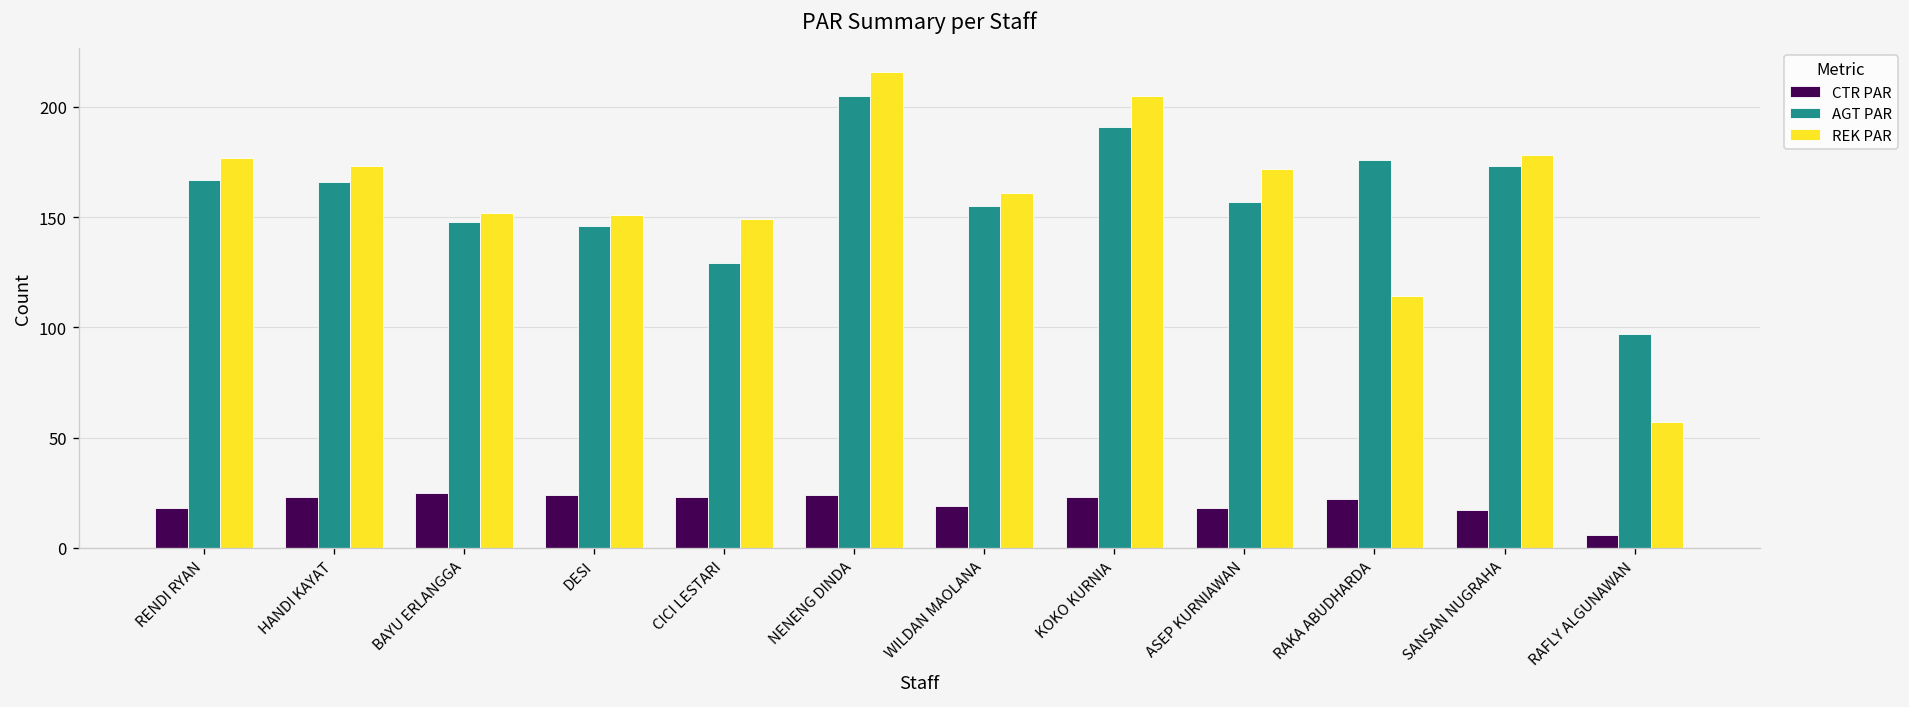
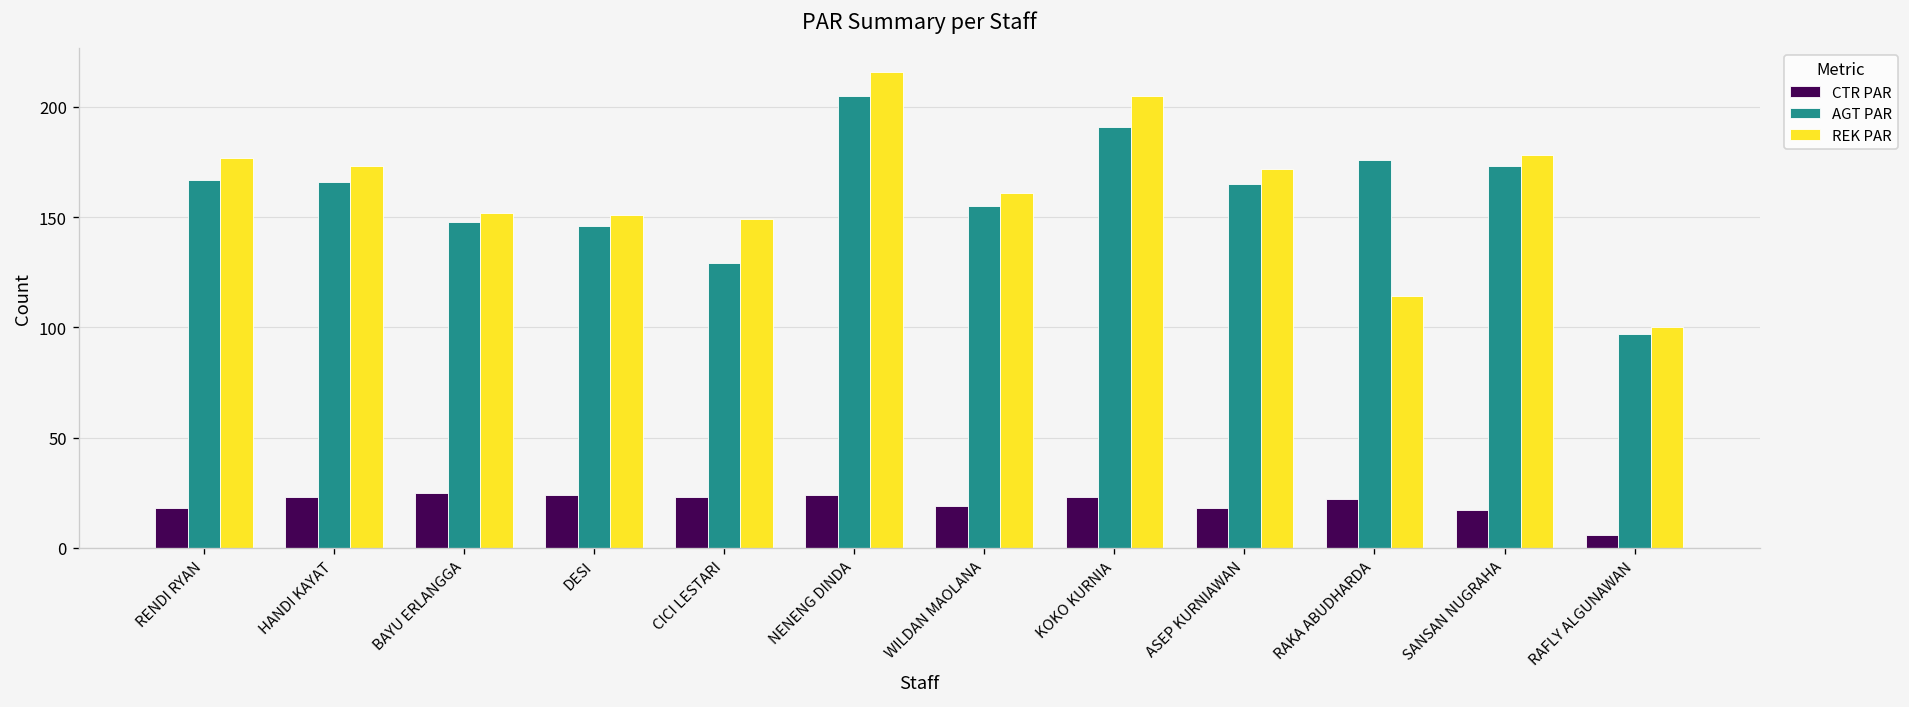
AGT PAR, ASEP KURNIAWAN: 157 -> 165
REK PAR, RAFLY ALGUNAWAN: 57 -> 100
